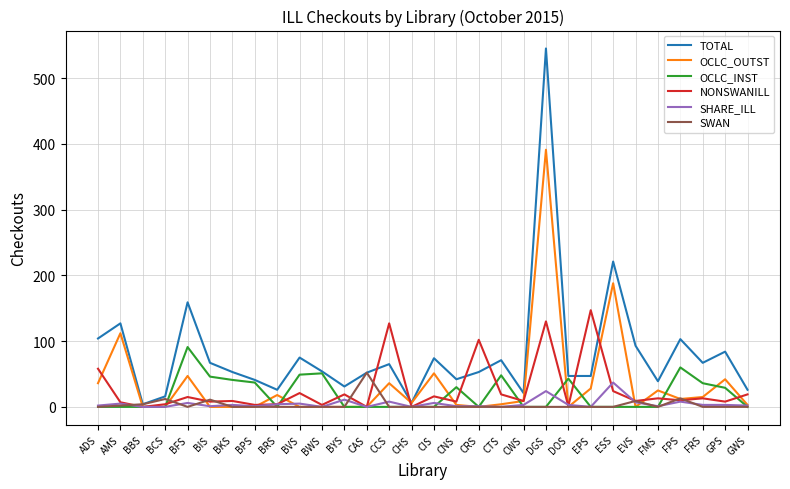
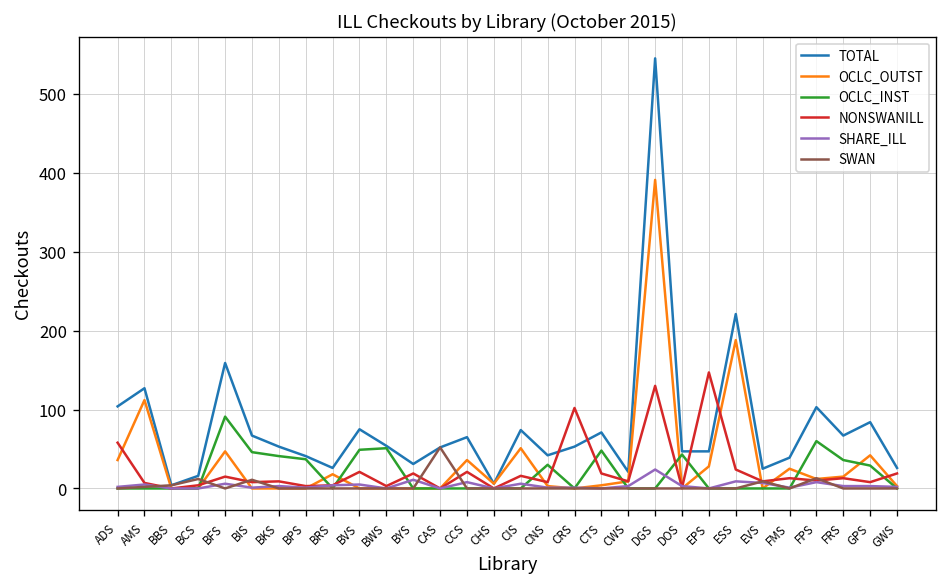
NONSWANILL, CCS: 130 -> 20
SHARE_ILL, ESS: 40 -> 10
TOTAL, EVS: 90 -> 30
